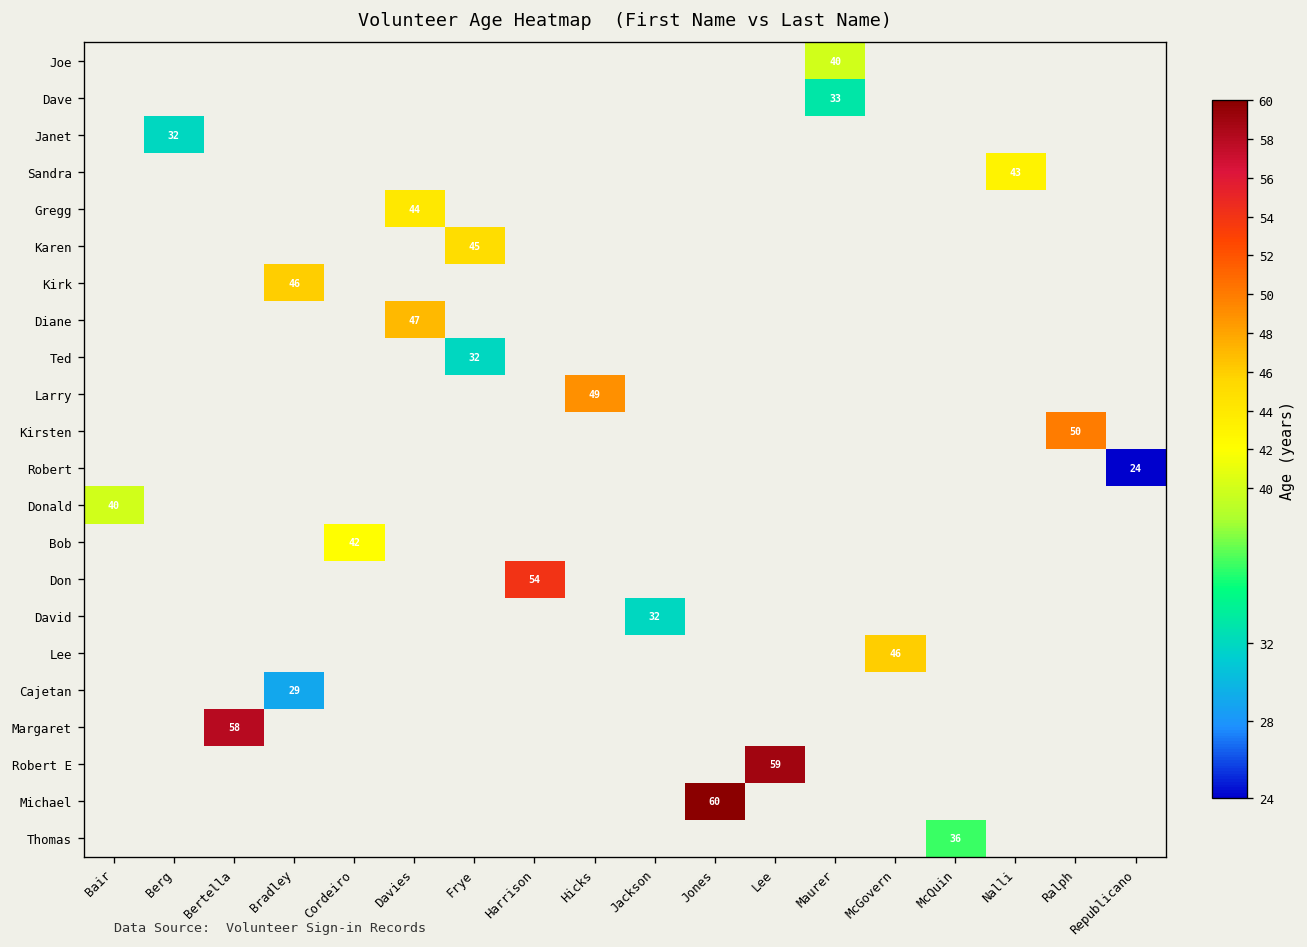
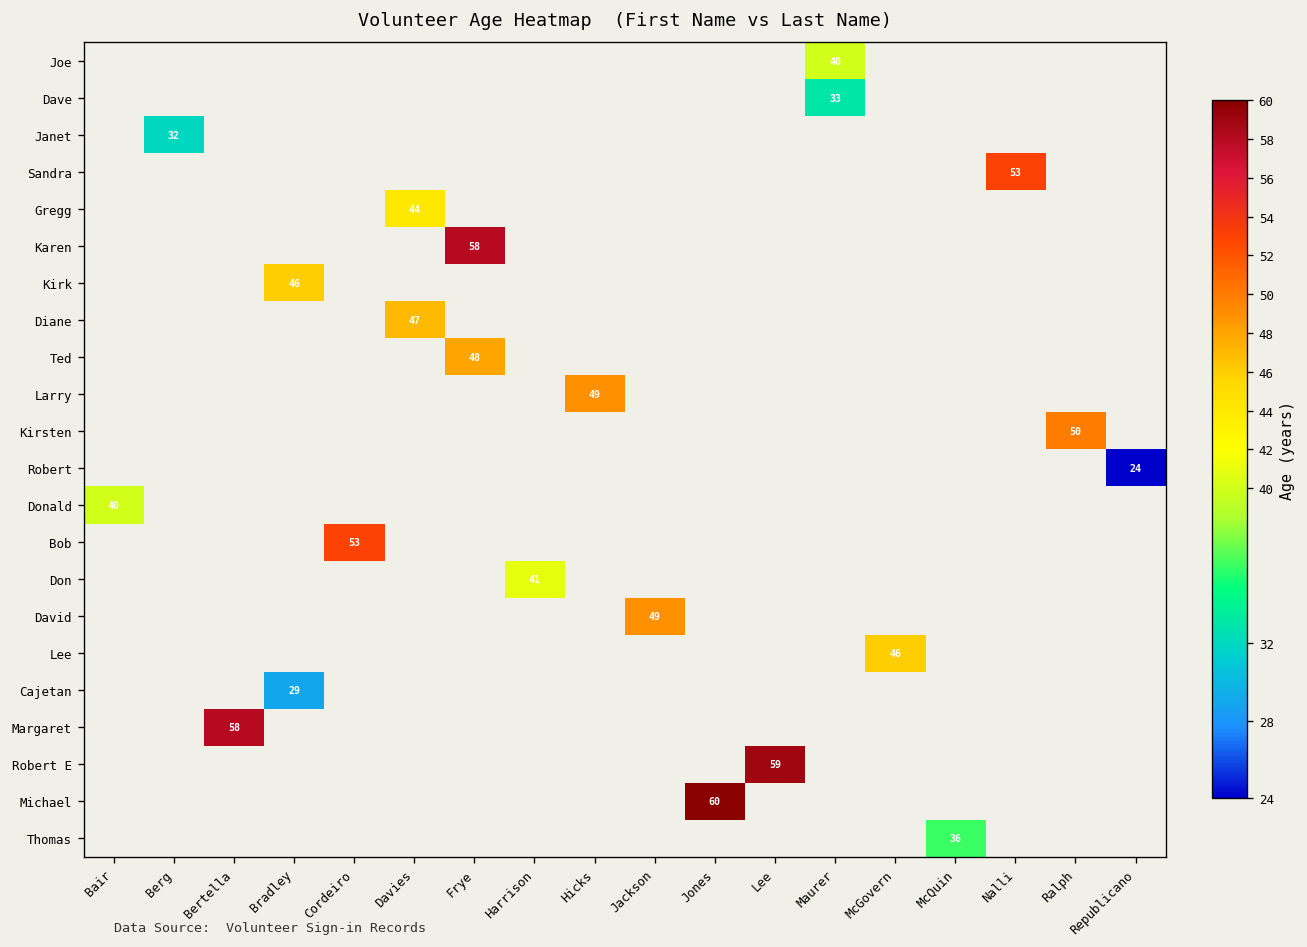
Sandra, Nalli: 43 -> 53
Karen, Frye: 45 -> 58
Ted, Frye: 32 -> 48
Bob, Cordeiro: 42 -> 53
Don, Harrison: 54 -> 41
David, Jackson: 32 -> 49
